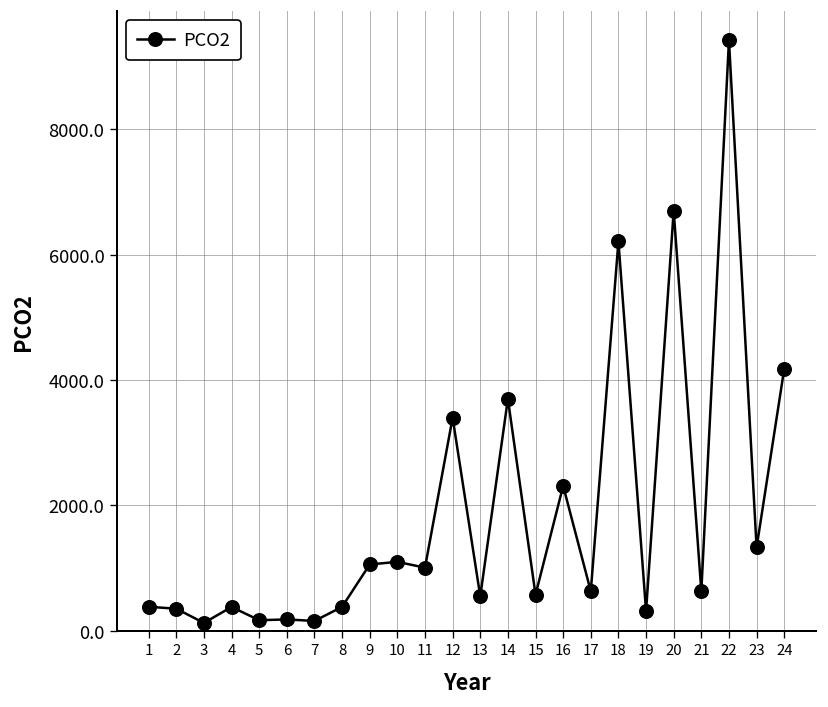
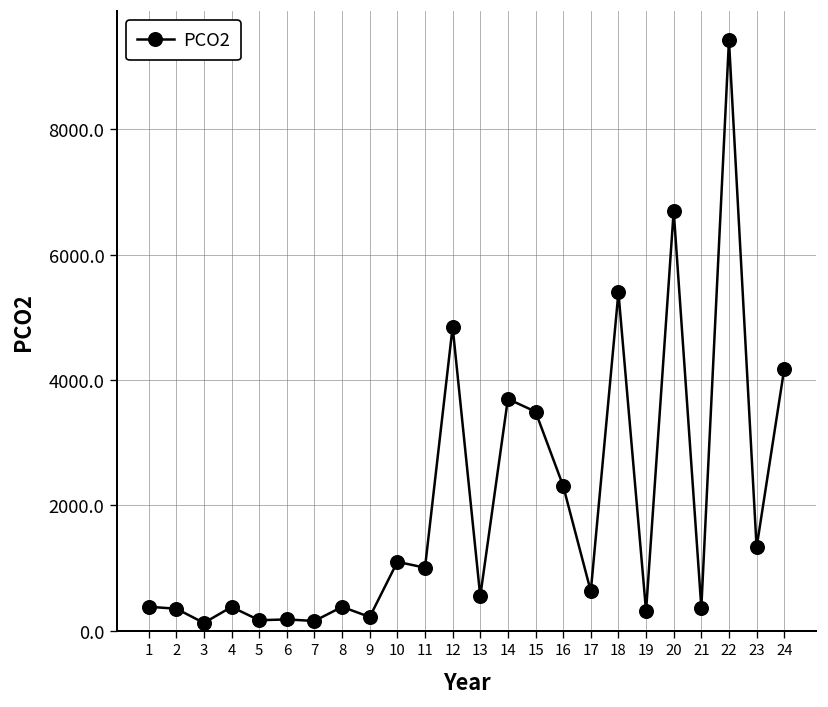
9: 1100 -> 200
12: 3400 -> 4900
15: 600 -> 3500
18: 6200 -> 5400
21: 600 -> 400
